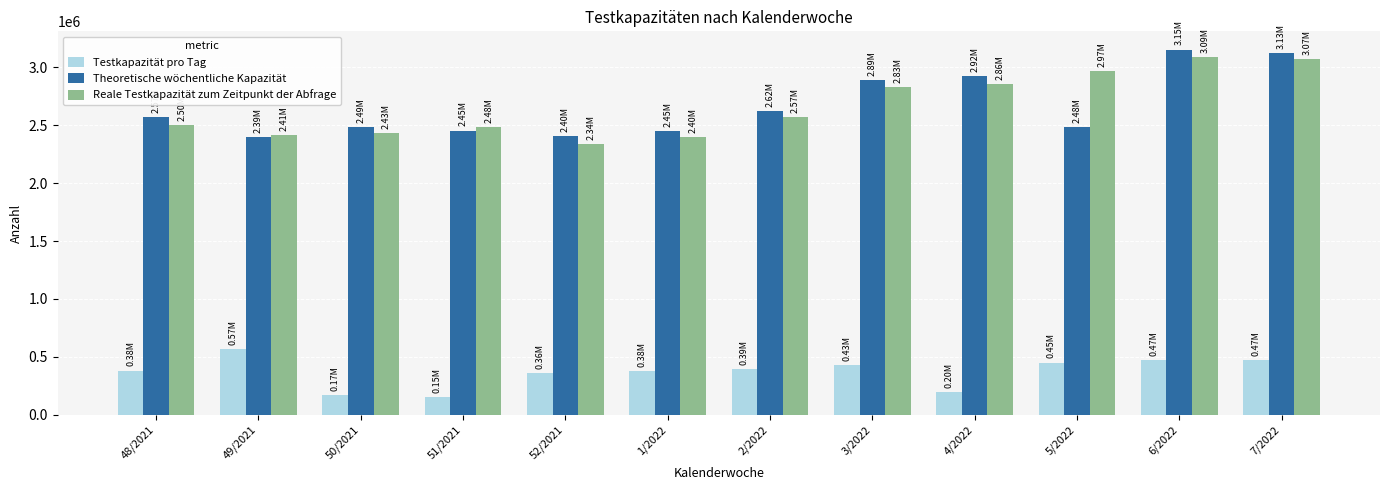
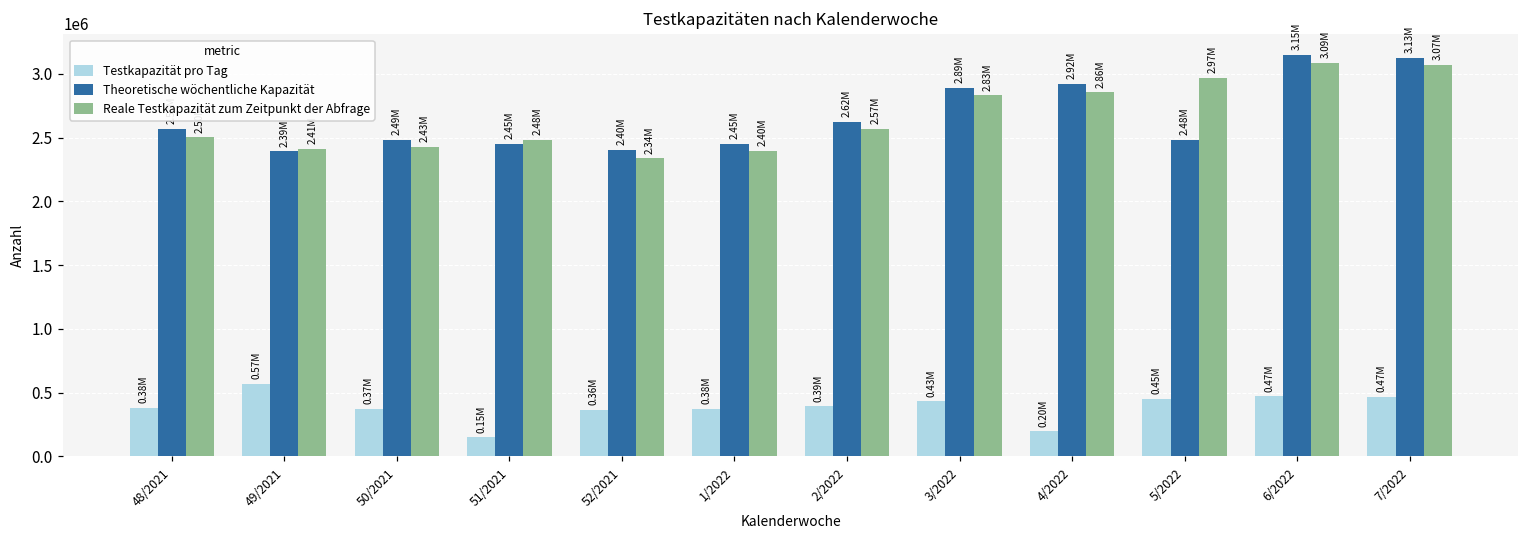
Testkapazität pro Tag, 50/2021: 0.17M -> 0.37M
